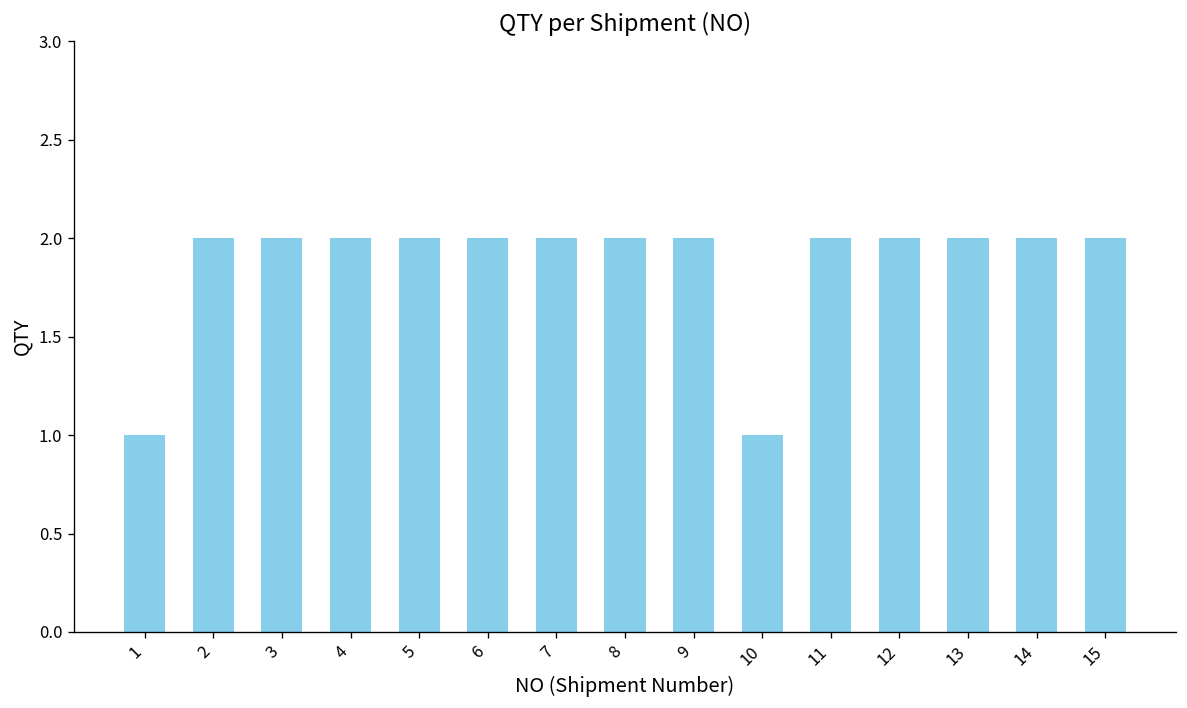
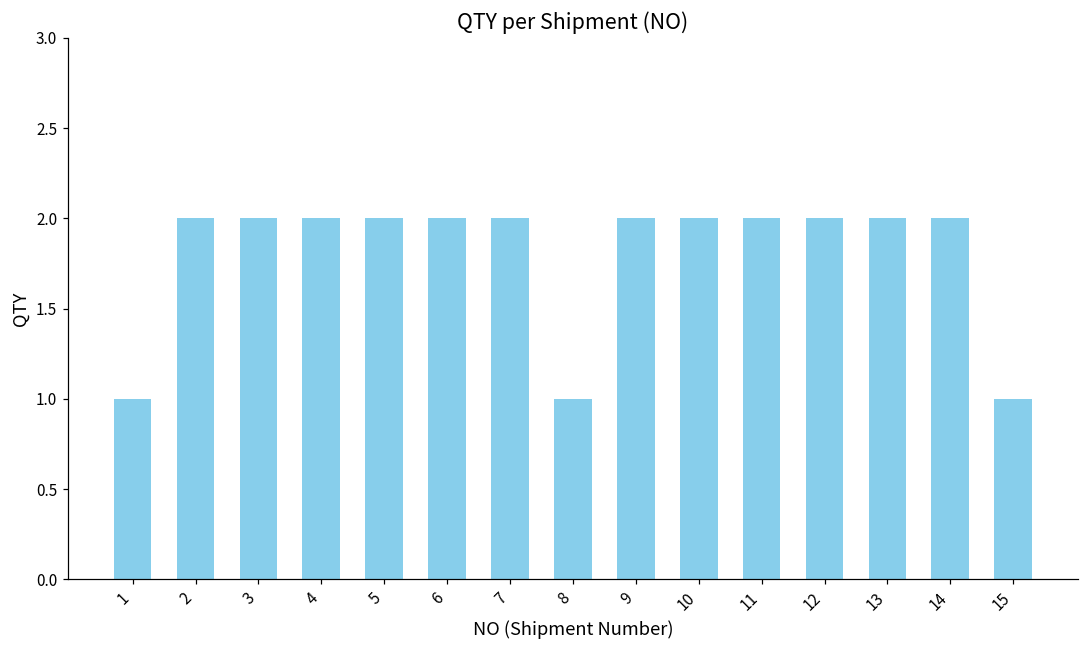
8: 2 -> 1
10: 1 -> 2
15: 2 -> 1
